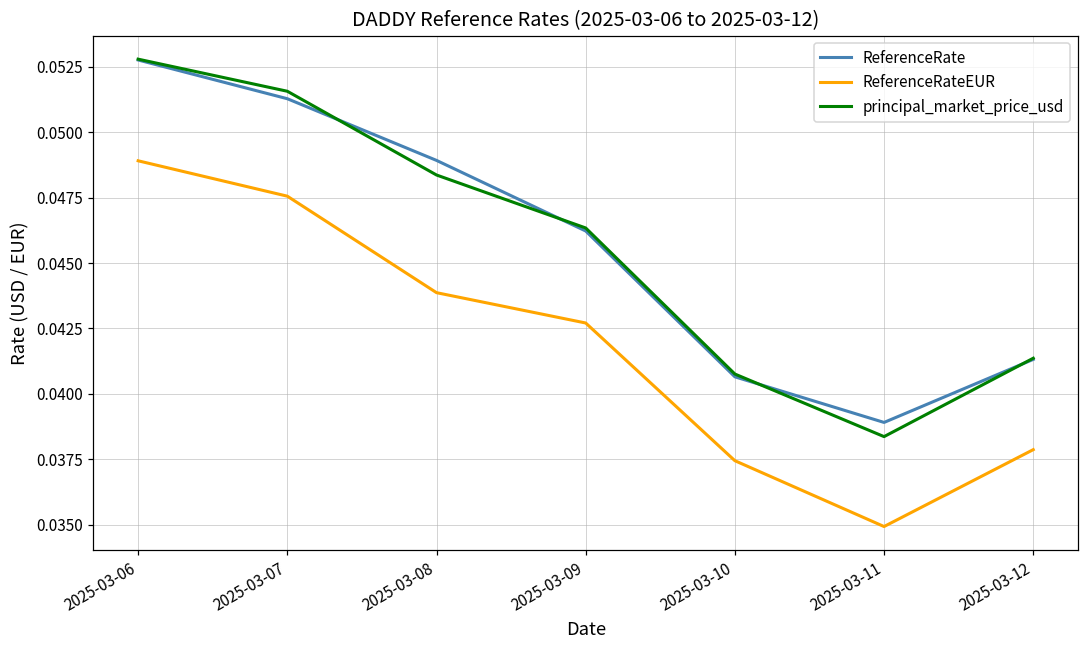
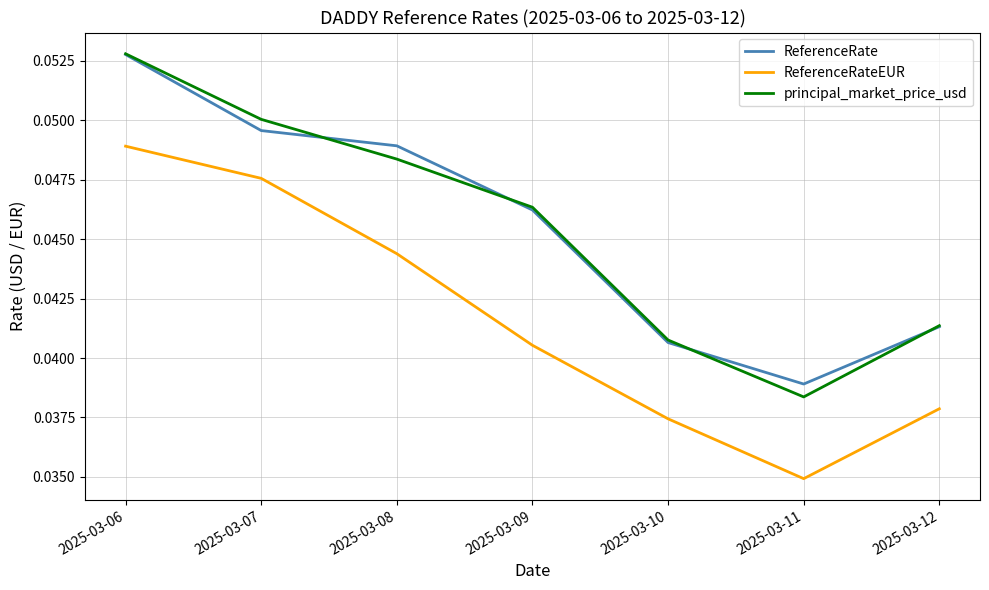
ReferenceRate, 2025-03-07: 0.0513 -> 0.0496
principal_market_price_usd, 2025-03-07: 0.0516 -> 0.0500
ReferenceRateEUR, 2025-03-08: 0.0439 -> 0.0444
ReferenceRateEUR, 2025-03-09: 0.0427 -> 0.0405
